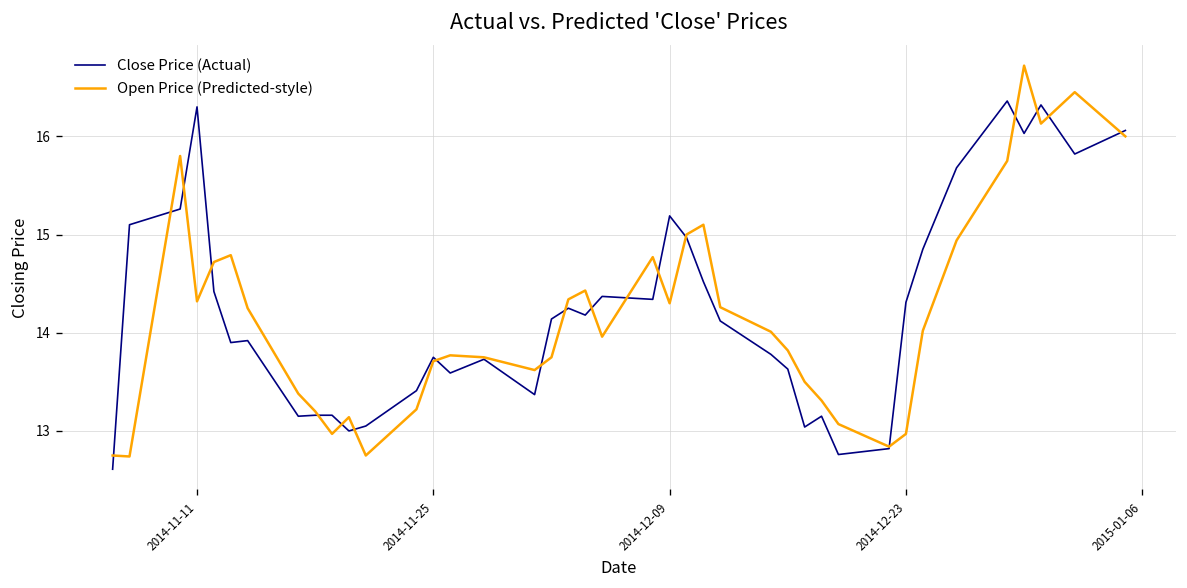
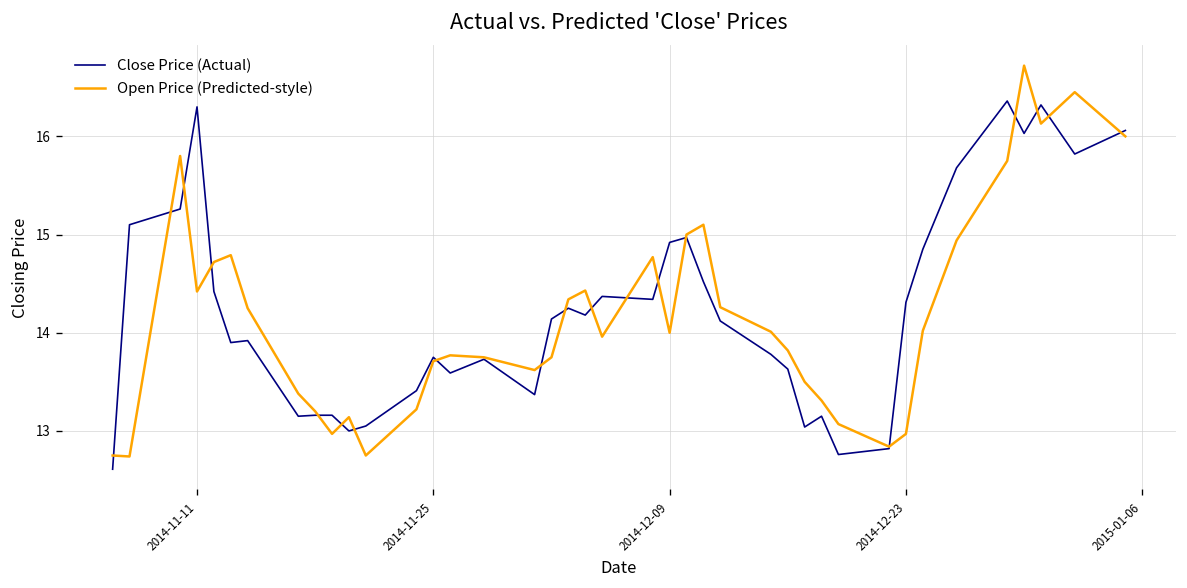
Open Price (Predicted-style), 2014-11-11: 14.3 -> 14.4
Close Price (Actual), 2014-12-09: 15.2 -> 14.9
Open Price (Predicted-style), 2014-12-09: 14.3 -> 14.0
